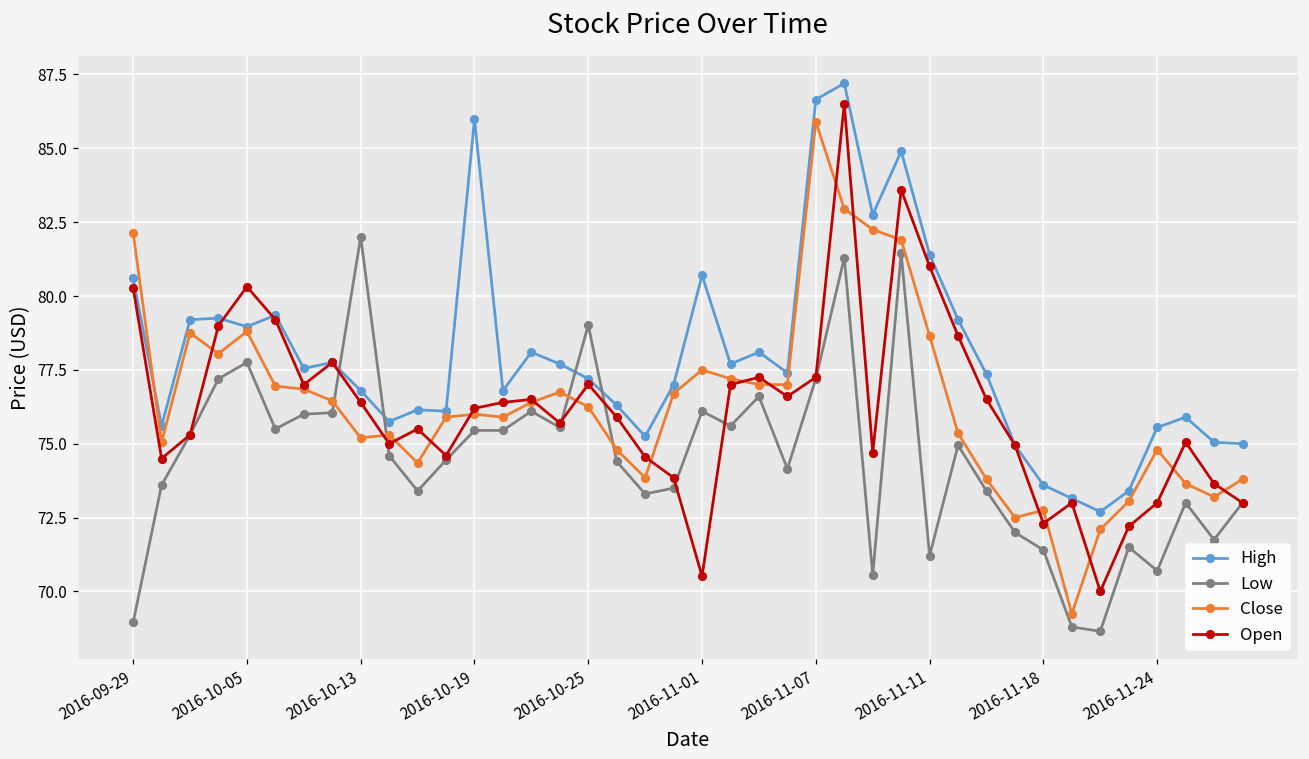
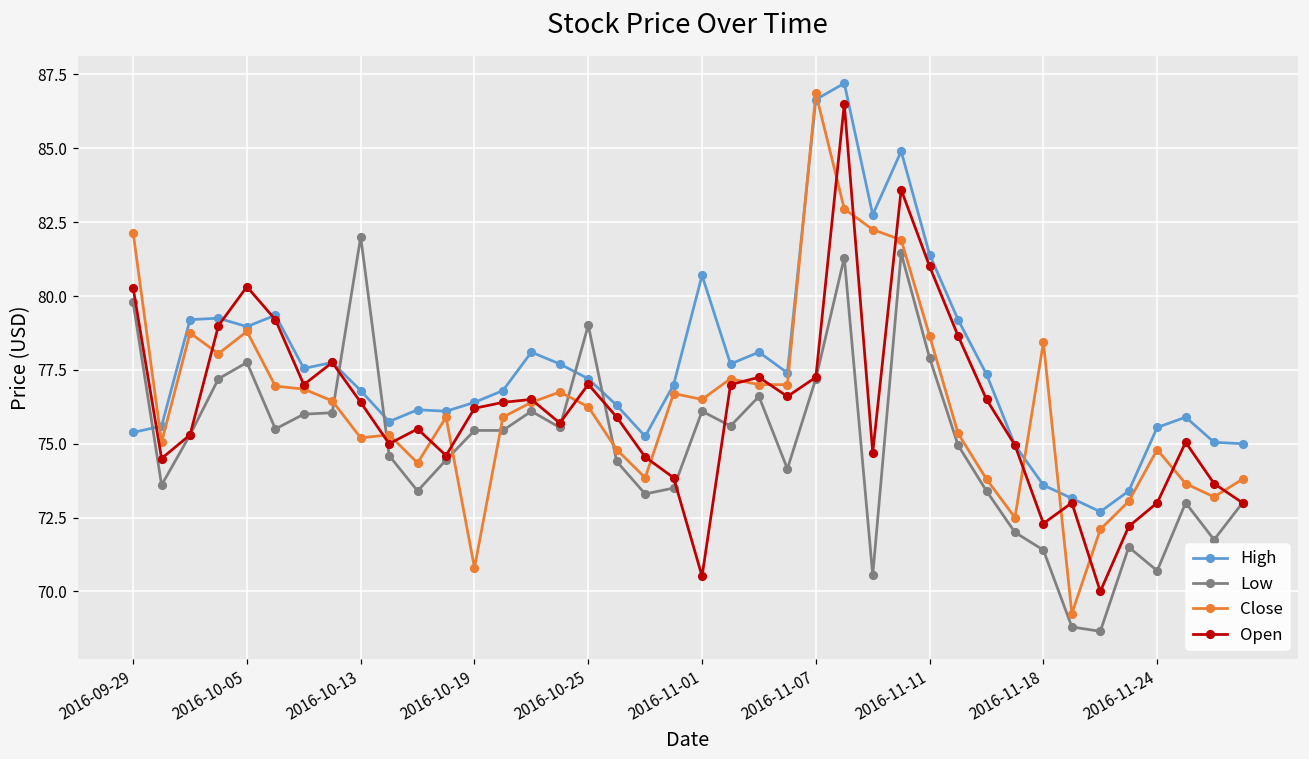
High, 2016-09-29: 80.6 -> 75.4
Low, 2016-09-29: 68.9 -> 79.8
High, 2016-10-19: 86.0 -> 76.4
Close, 2016-10-19: 76.0 -> 70.8
Close, 2016-11-01: 77.5 -> 76.5
Close, 2016-11-07: 85.9 -> 86.9
Low, 2016-11-11: 71.2 -> 77.9
Close, 2016-11-18: 72.8 -> 78.4
